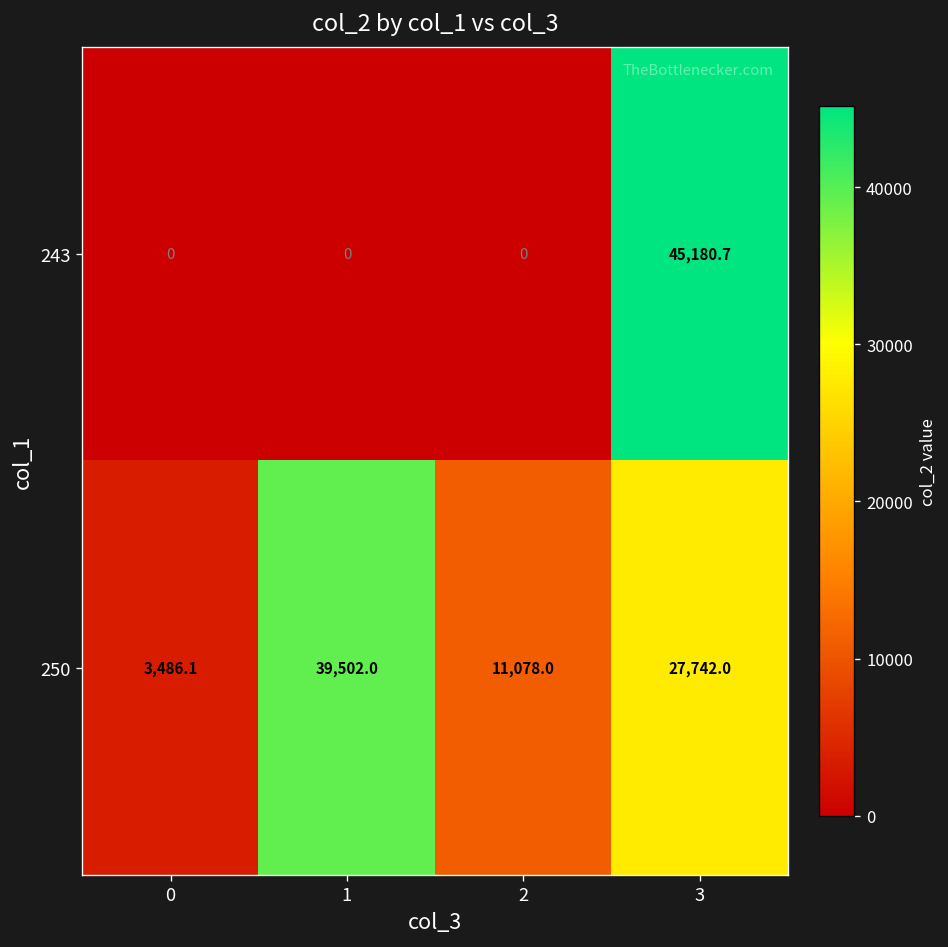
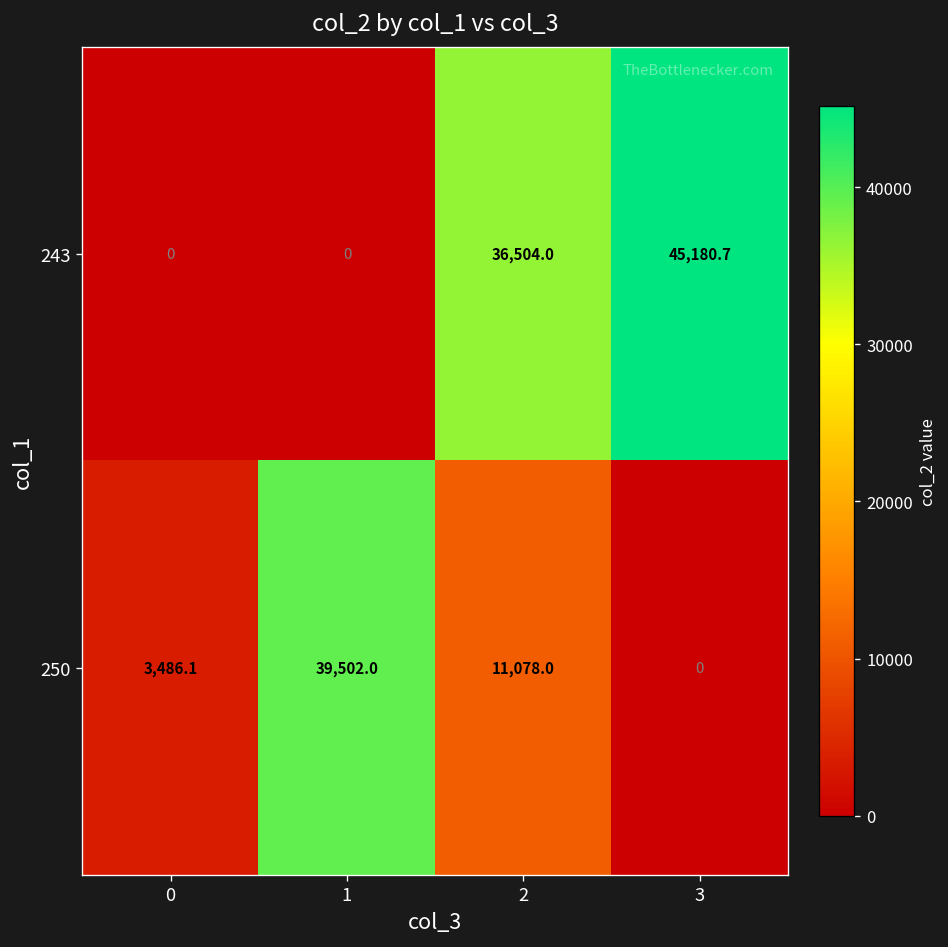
243, 2: 0 -> 36,504.0
250, 3: 27,742.0 -> 0
